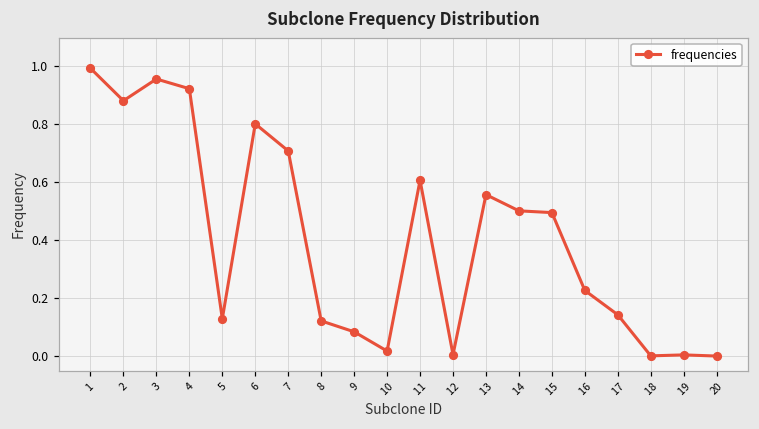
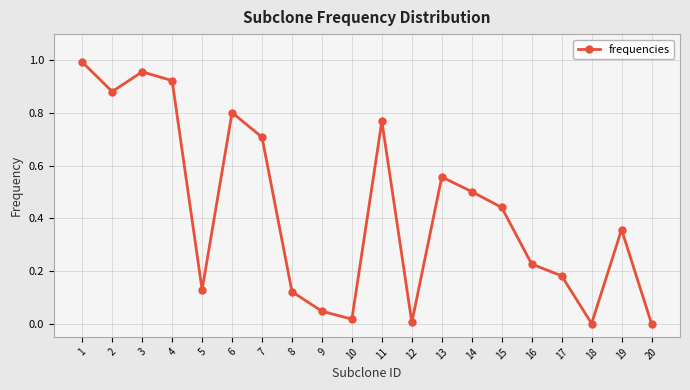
9: 0.08 -> 0.05
11: 0.61 -> 0.77
15: 0.50 -> 0.44
17: 0.14 -> 0.18
19: 0.00 -> 0.36
